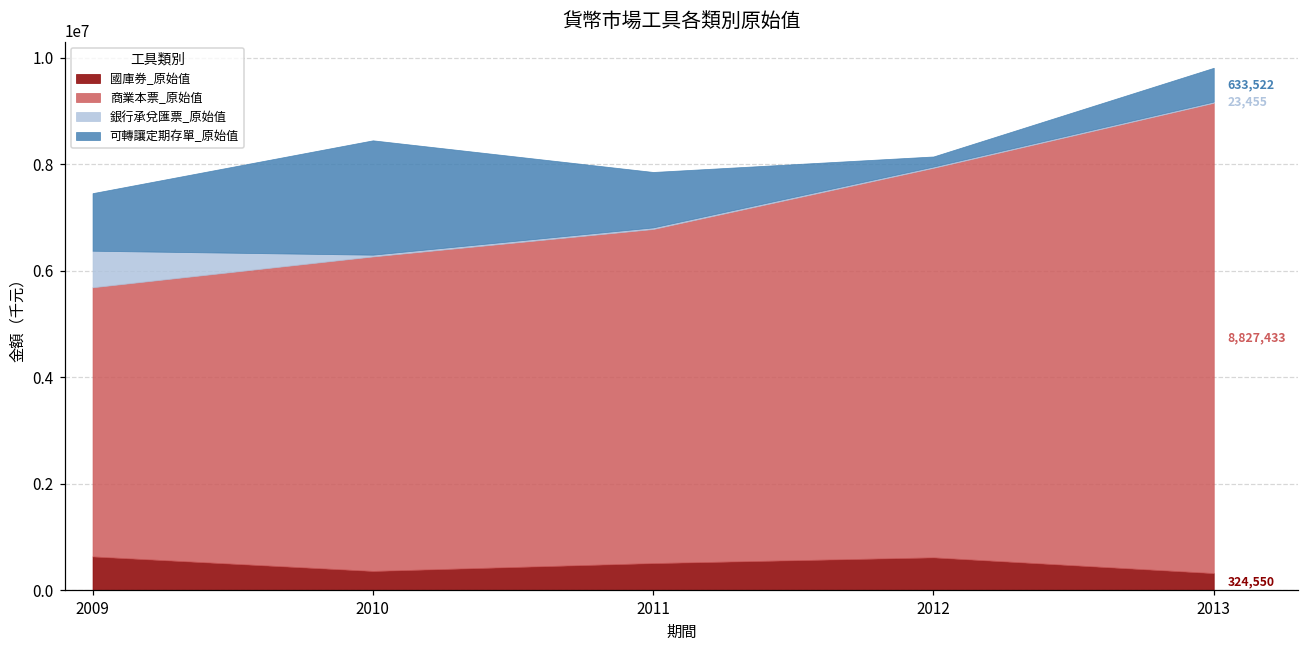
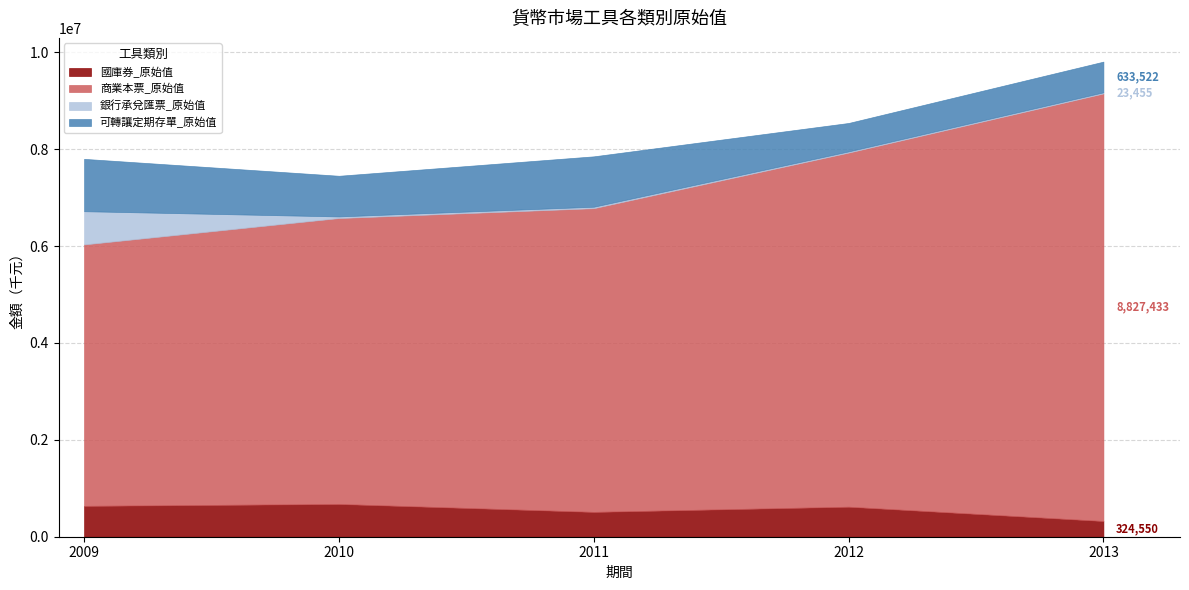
商業本票_原始值, 2009: 5100000 -> 5400000
國庫券_原始值, 2010: 400000 -> 700000
可轉讓定期存單_原始值, 2010: 2100000 -> 800000
可轉讓定期存單_原始值, 2012: 200000 -> 600000
